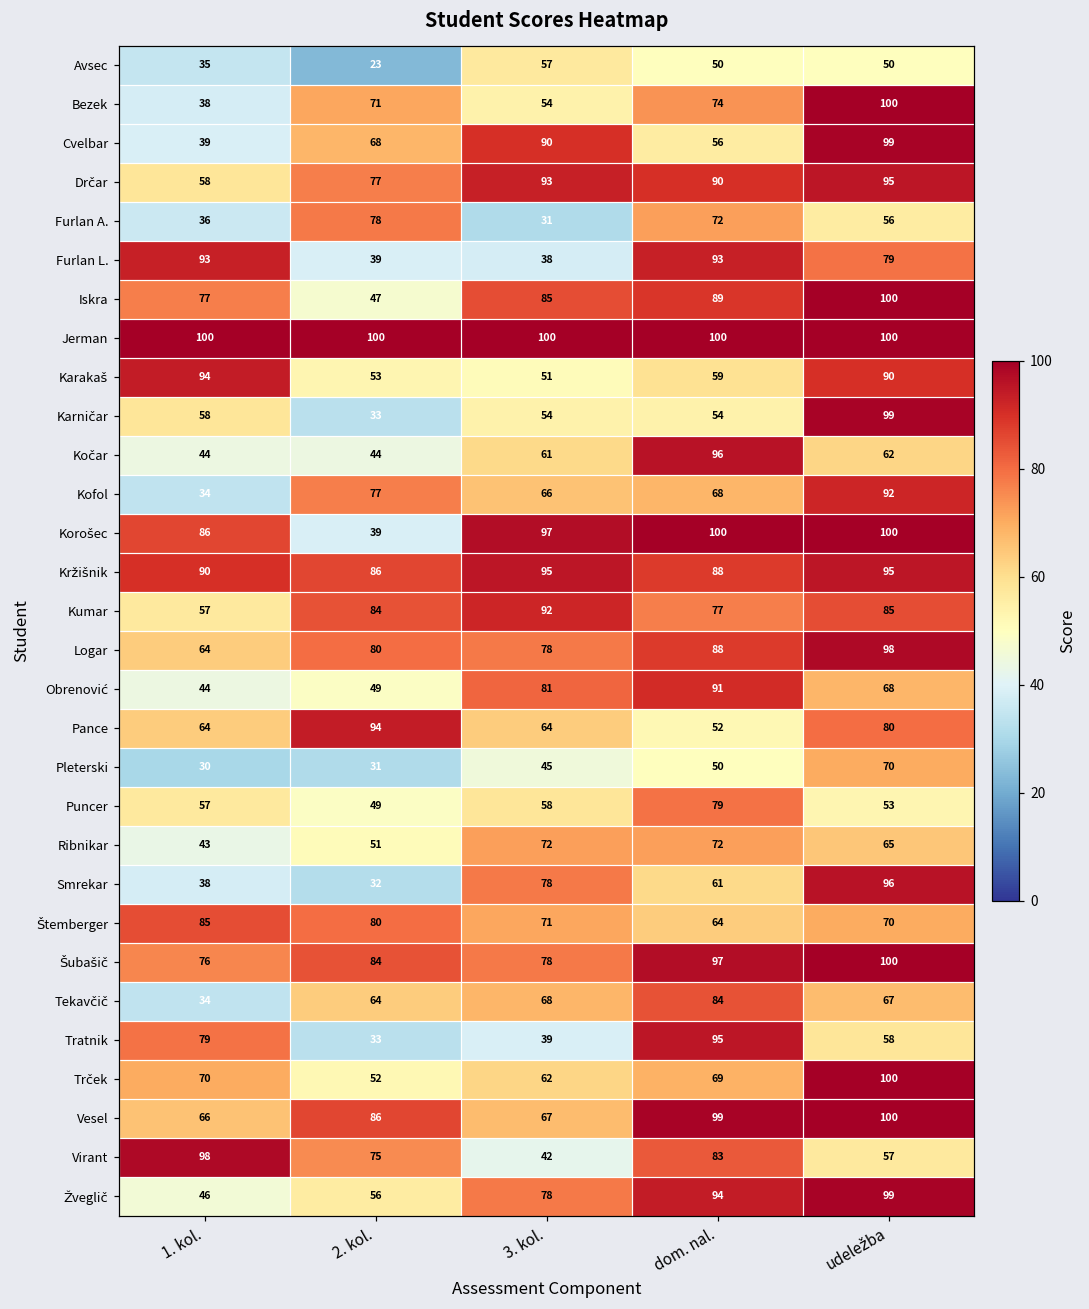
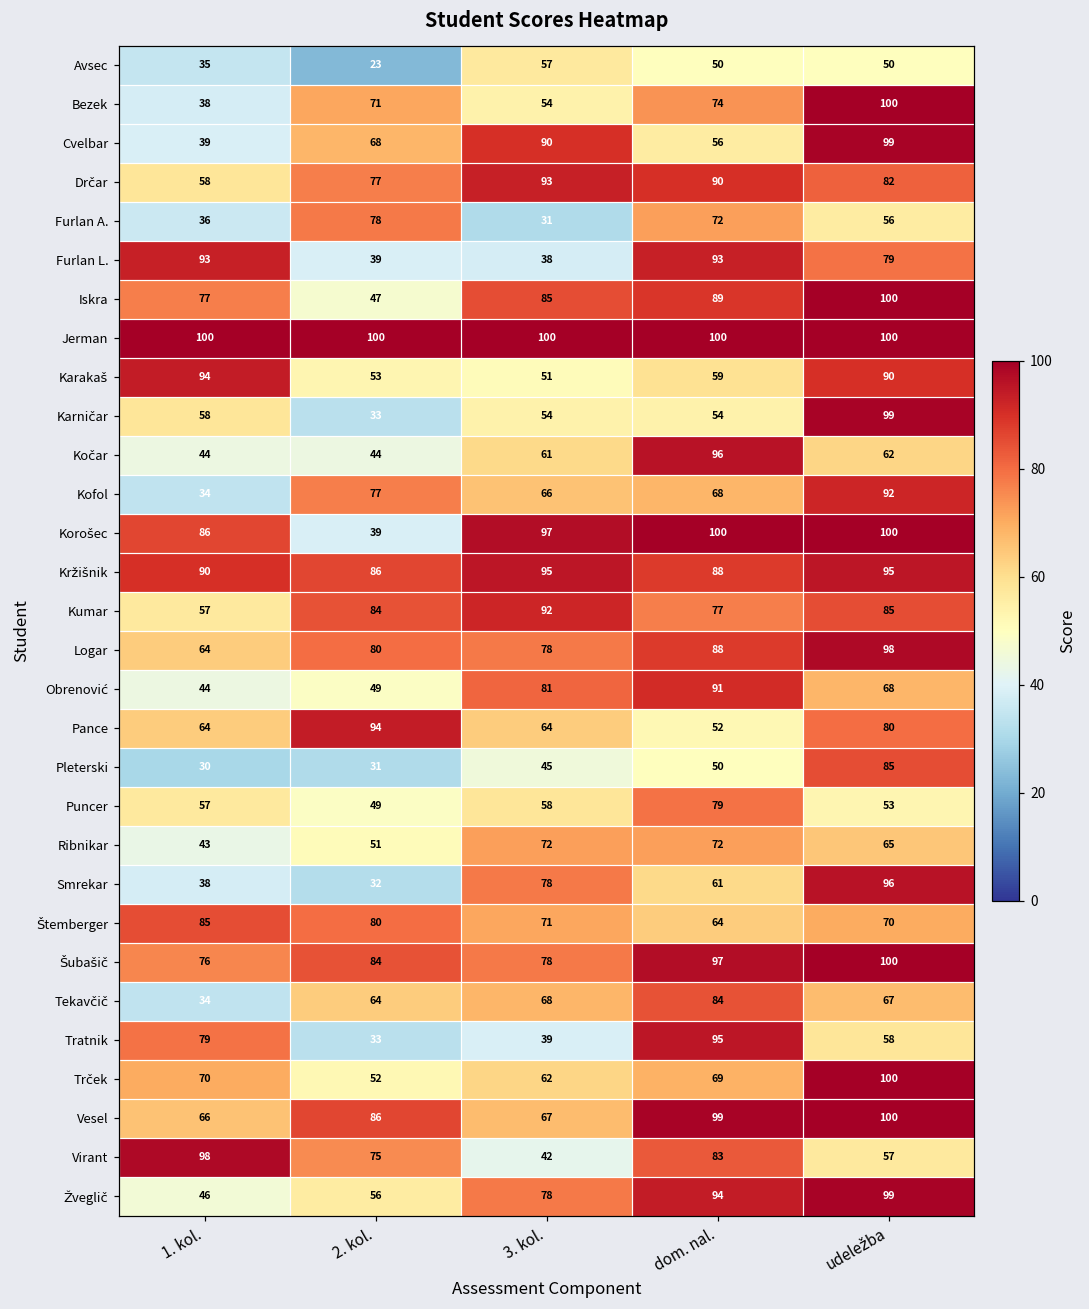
Drčar, udeležba: 95 -> 82
Pleterski, udeležba: 70 -> 85
